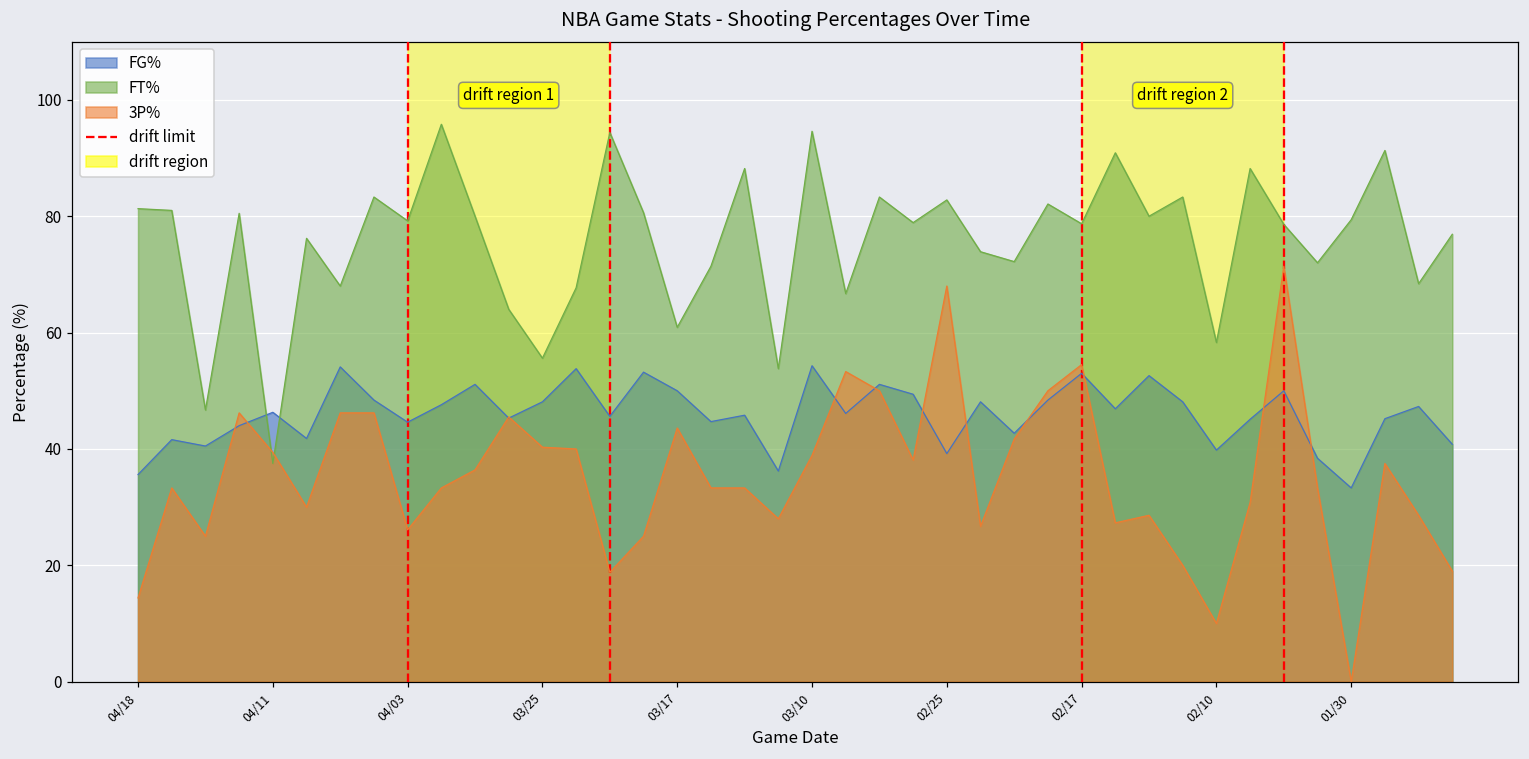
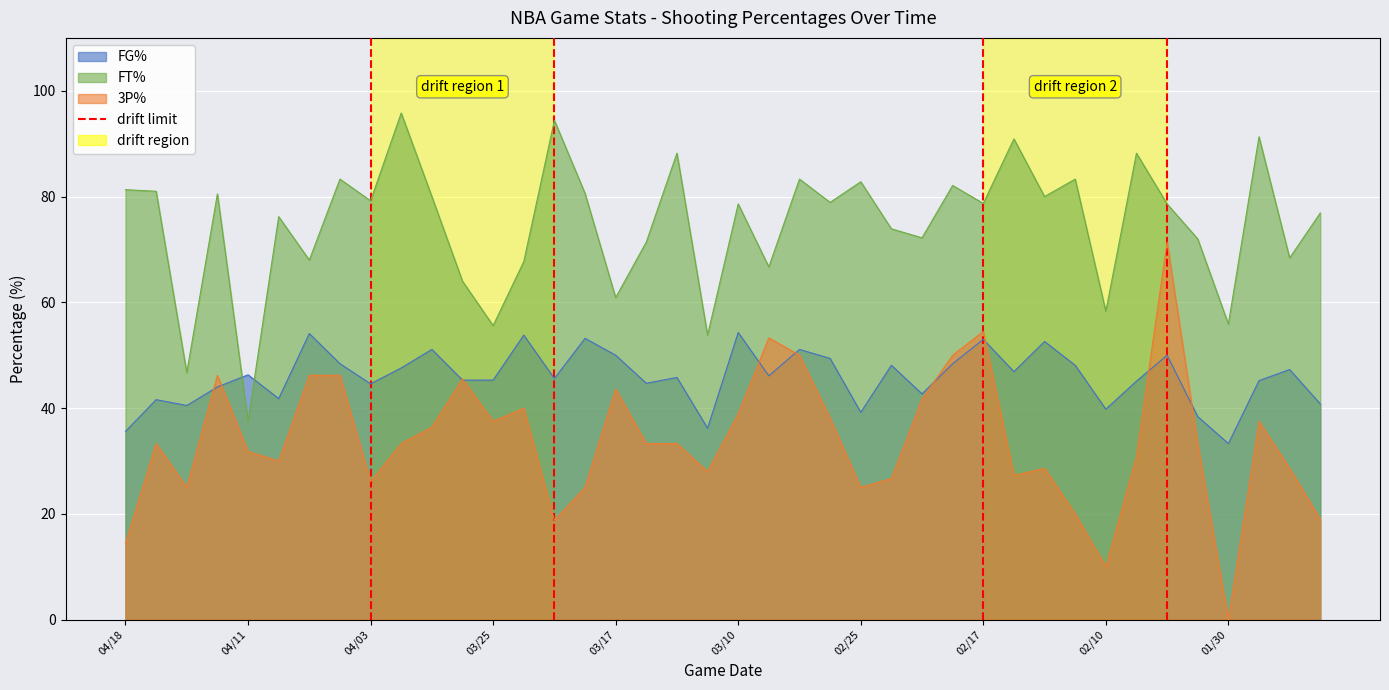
3P%, 04/11: 39 -> 32
FG%, 03/25: 48 -> 45
3P%, 03/25: 40 -> 38
FT%, 03/10: 95 -> 79
3P%, 02/25: 68 -> 25
FT%, 01/30: 79 -> 56
